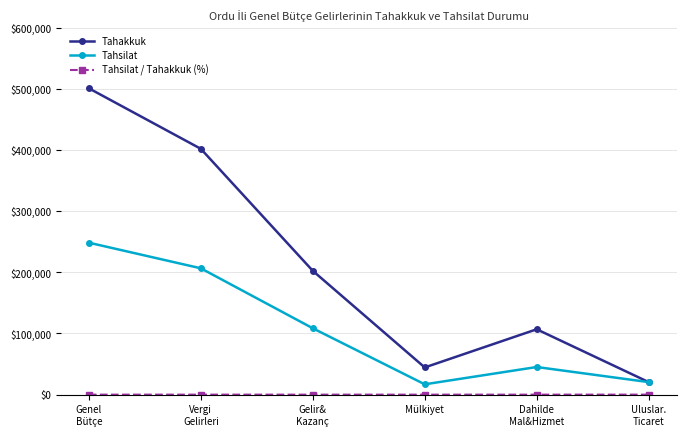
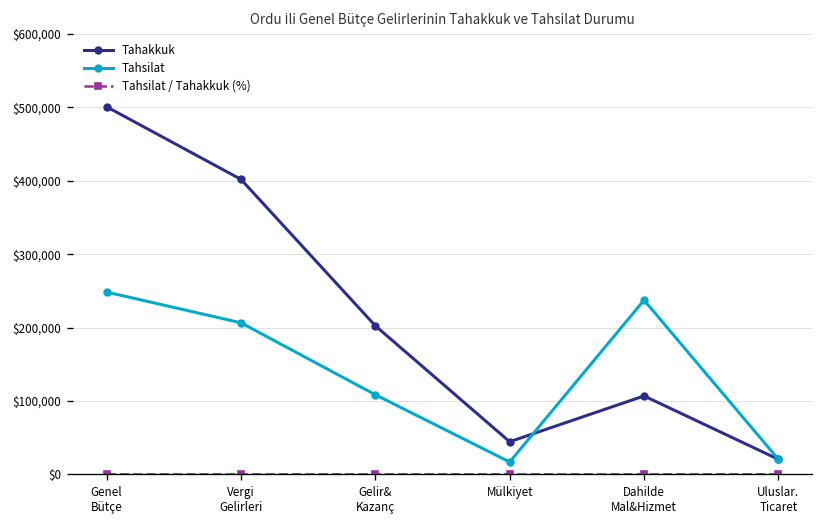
Tahsilat, Dahilde Mal&Hizmet: $50,000 -> $240,000
